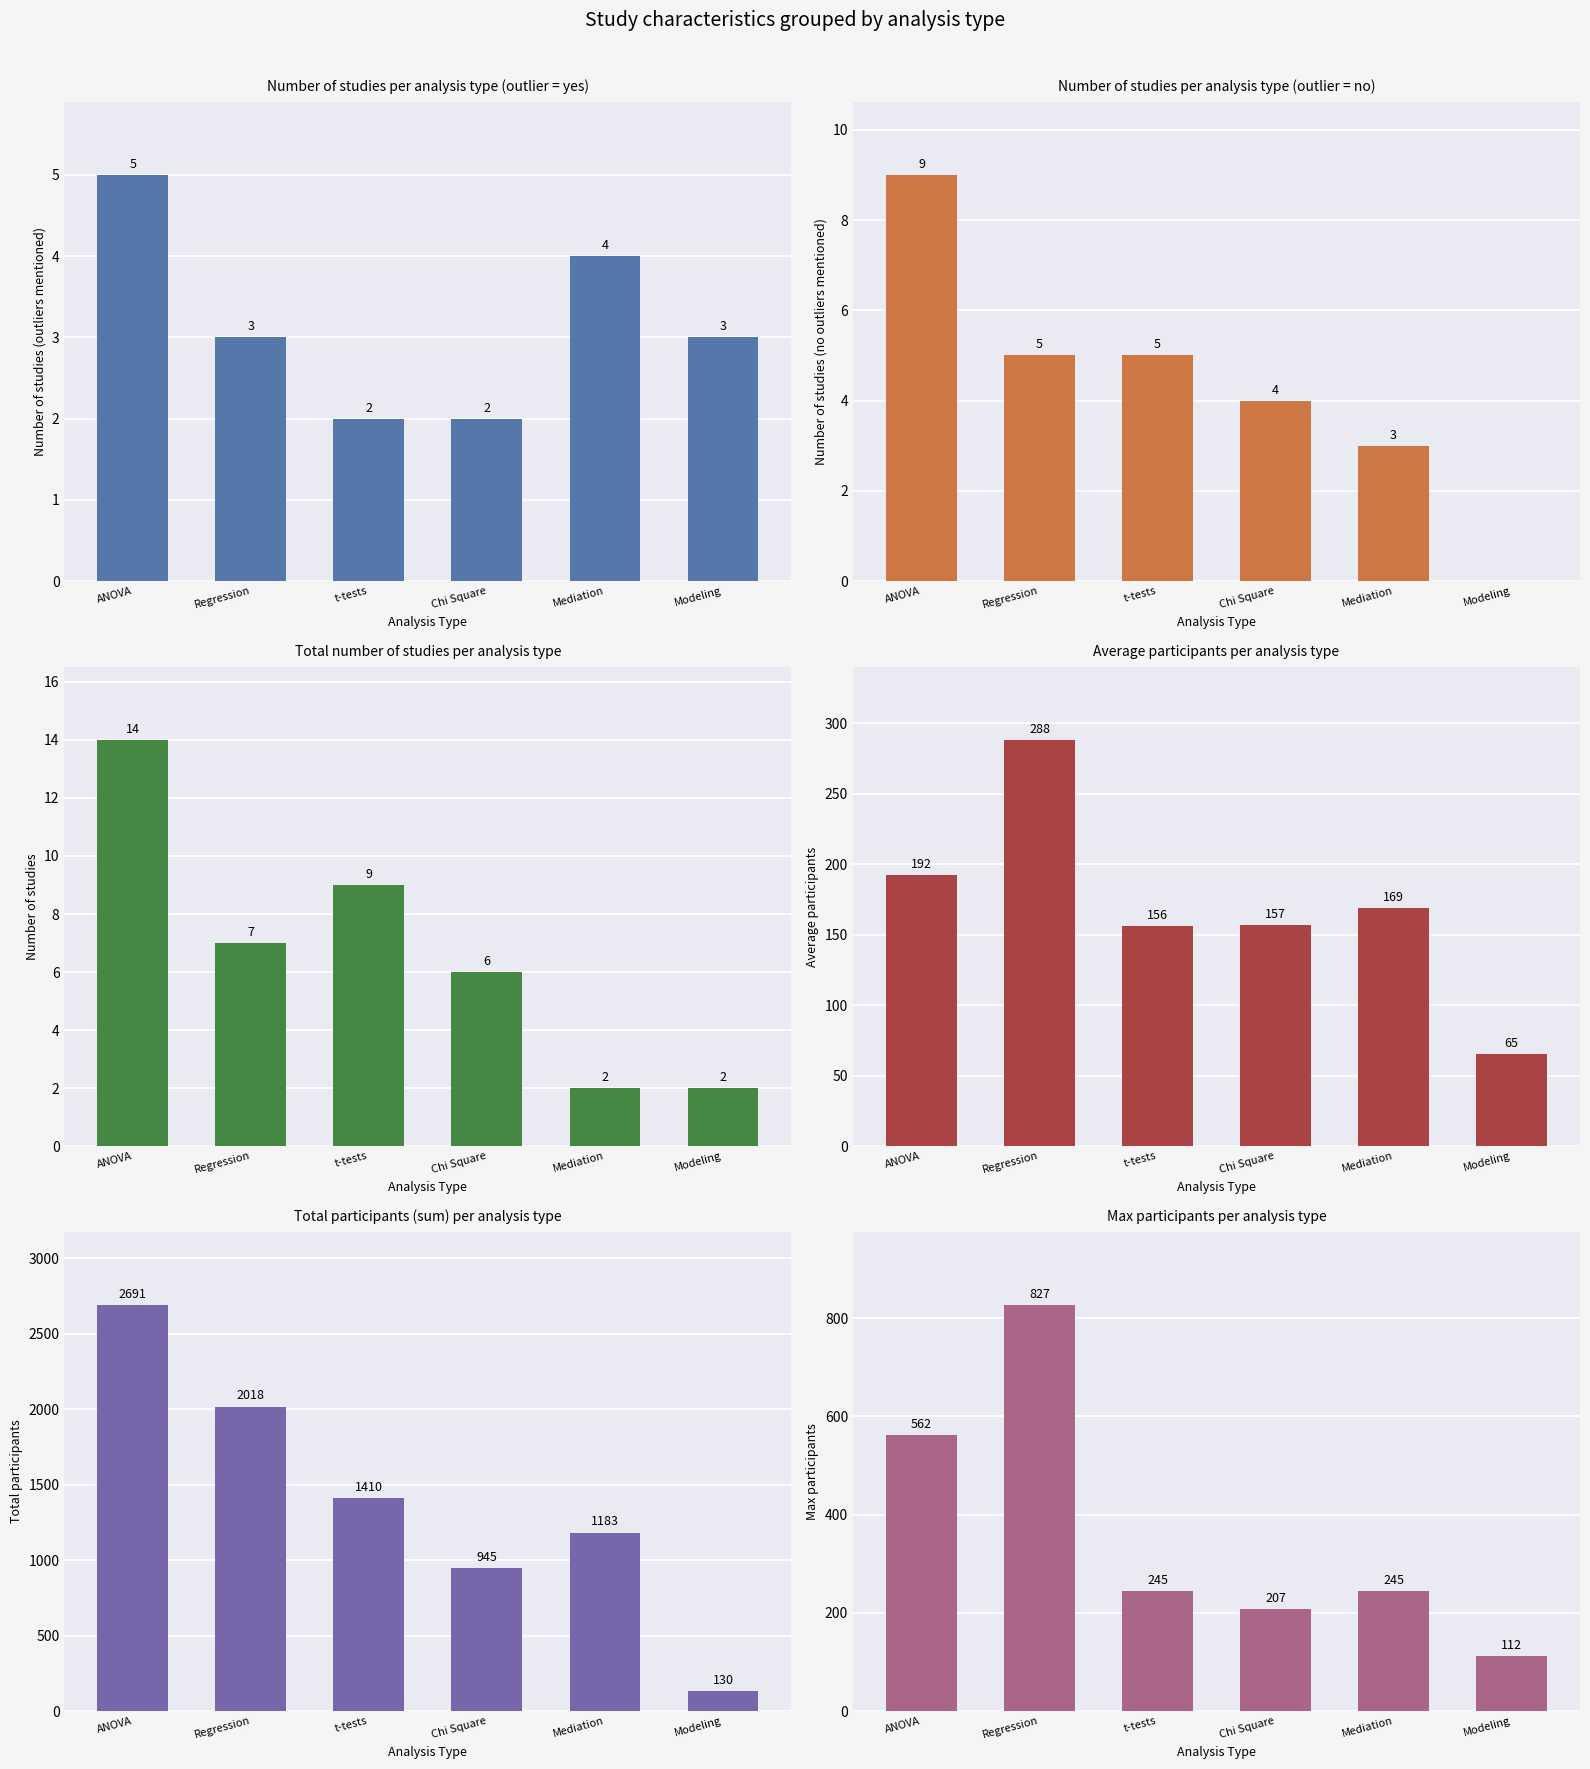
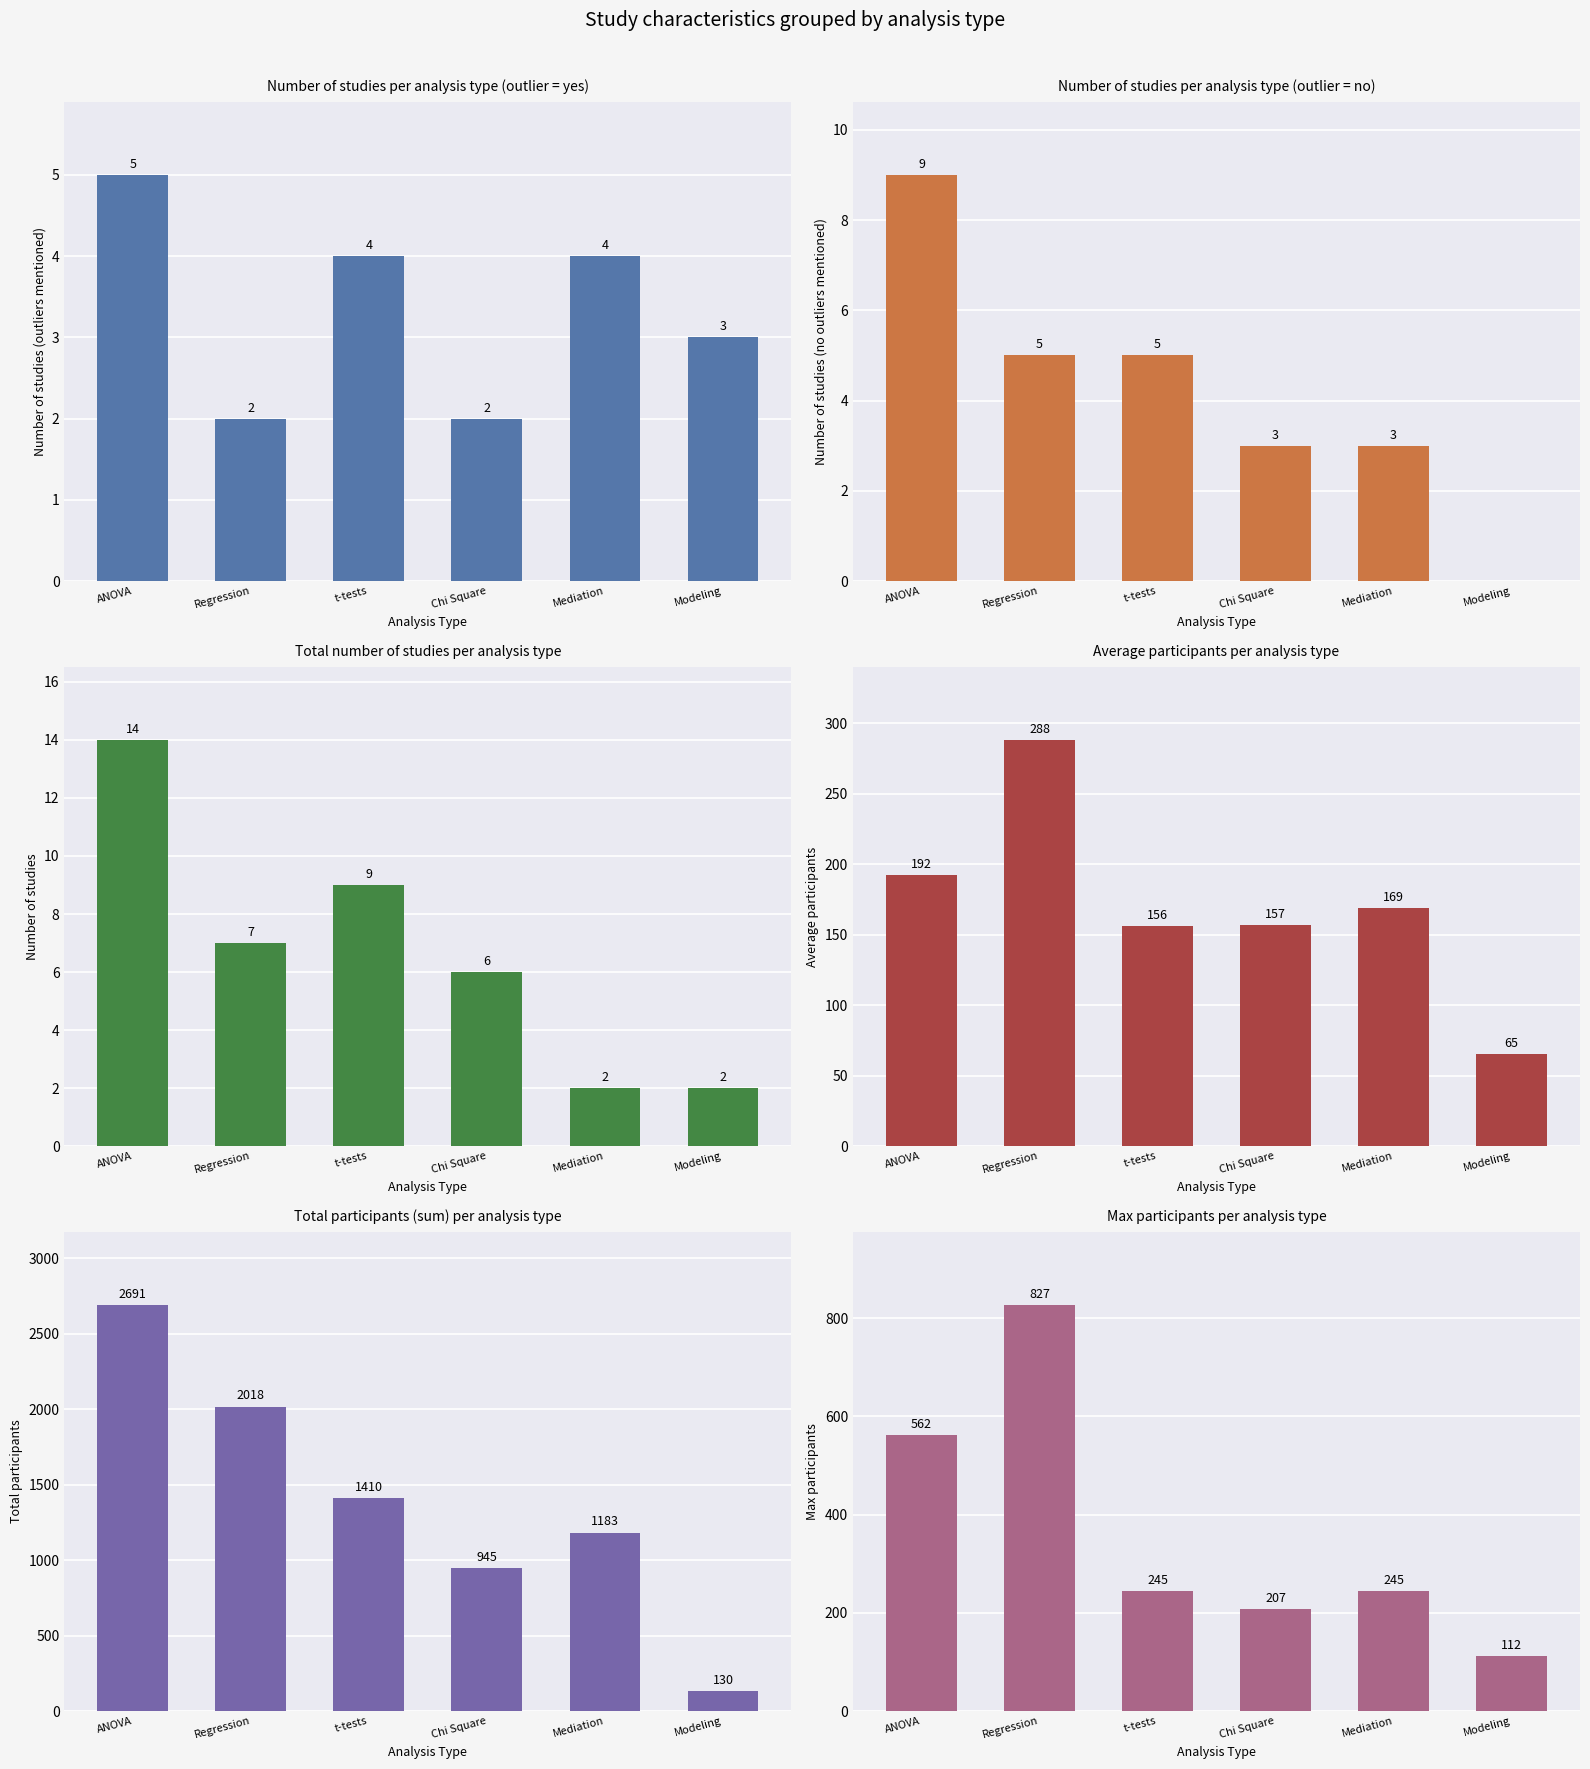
Number of studies per analysis type (outlier = yes), Regression: 3 -> 2
Number of studies per analysis type (outlier = yes), t-tests: 2 -> 4
Number of studies per analysis type (outlier = no), Chi Square: 4 -> 3
